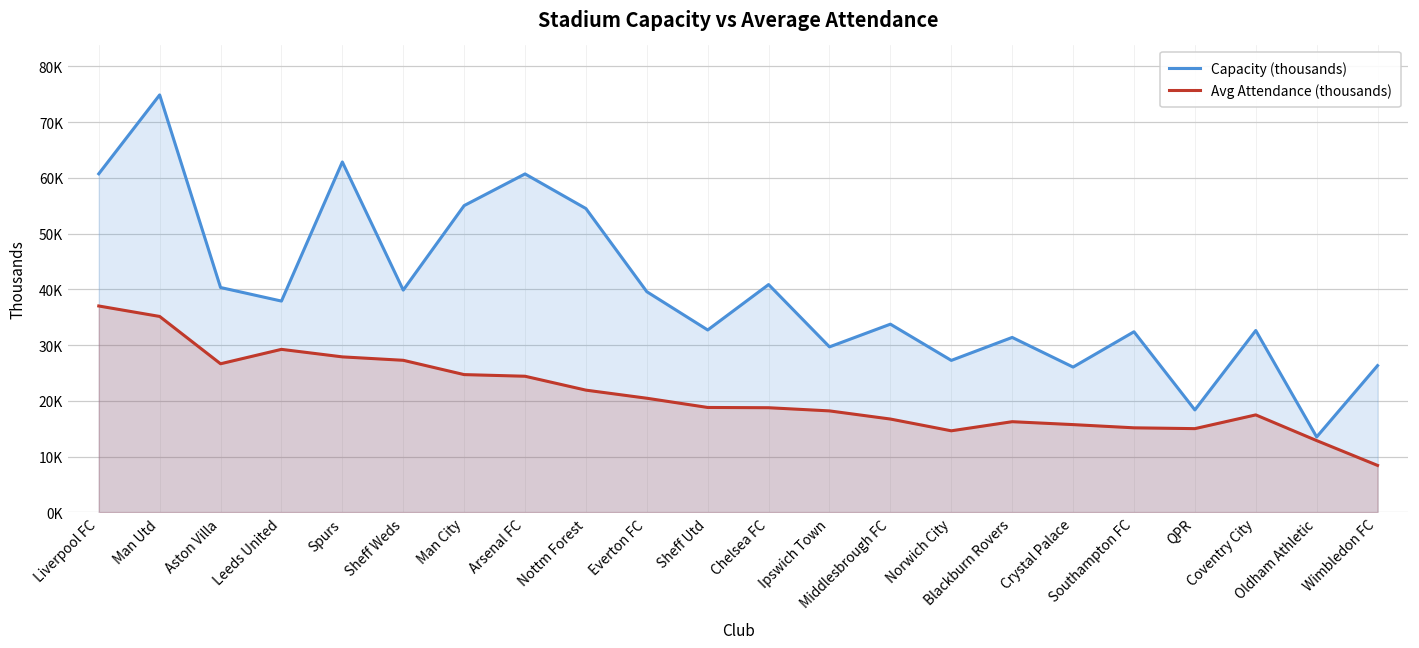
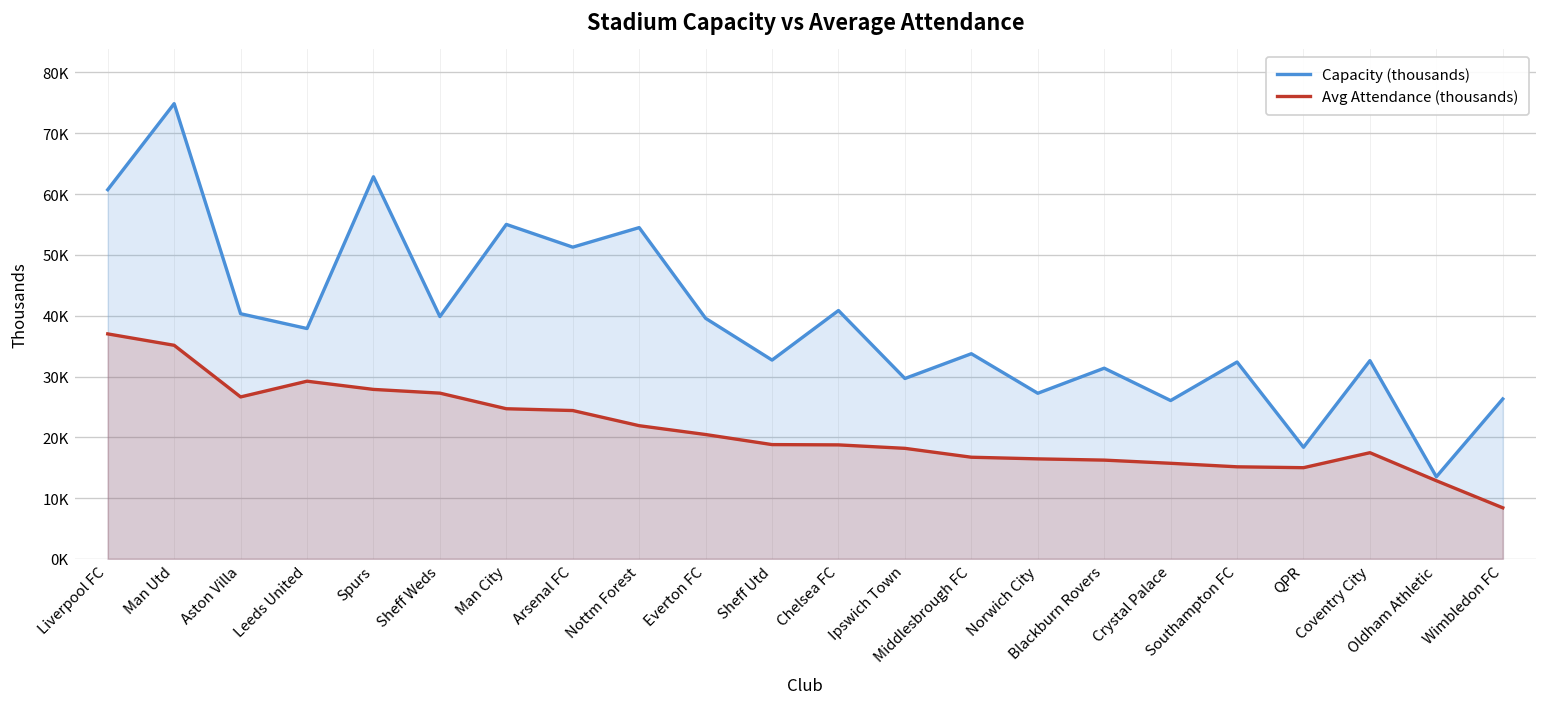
Capacity (thousands), Arsenal FC: 61000 -> 51000
Avg Attendance (thousands), Norwich City: 15000 -> 16000
